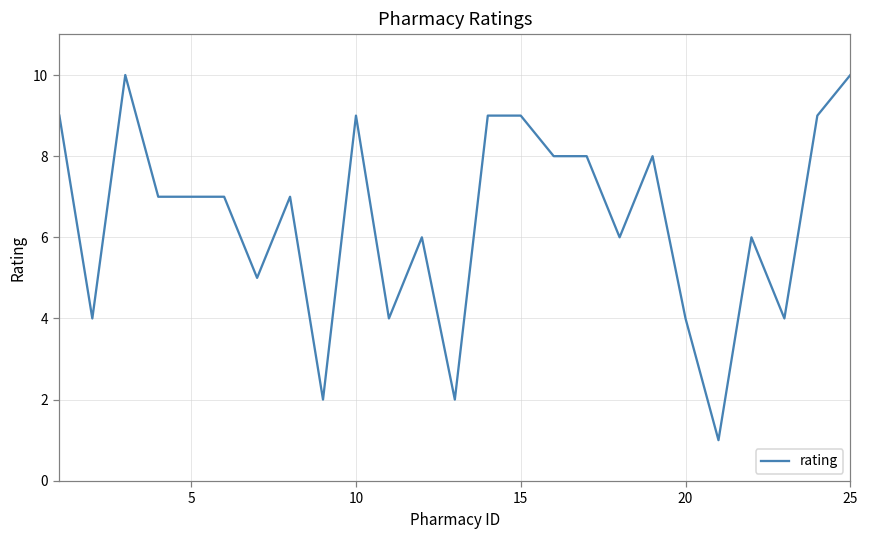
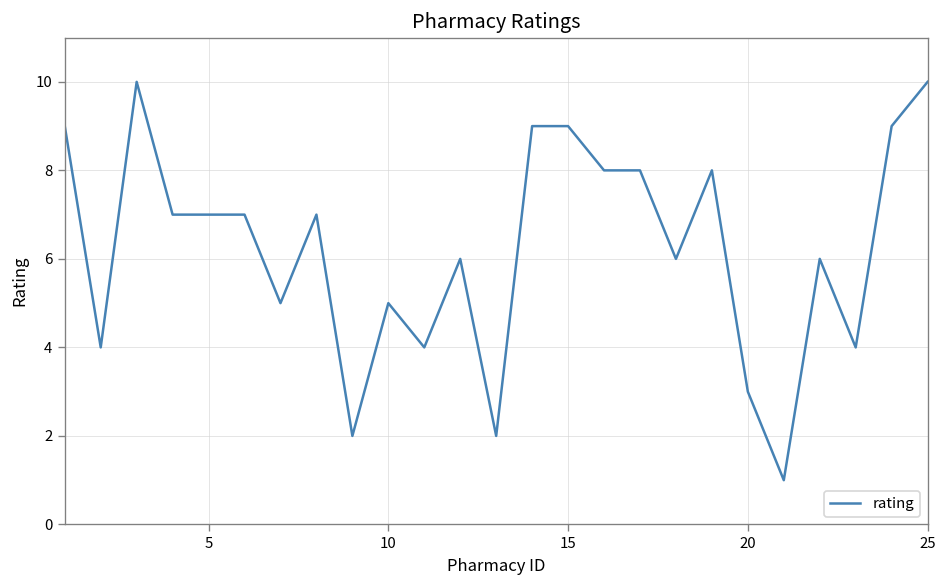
10: 9 -> 5
20: 4 -> 3
